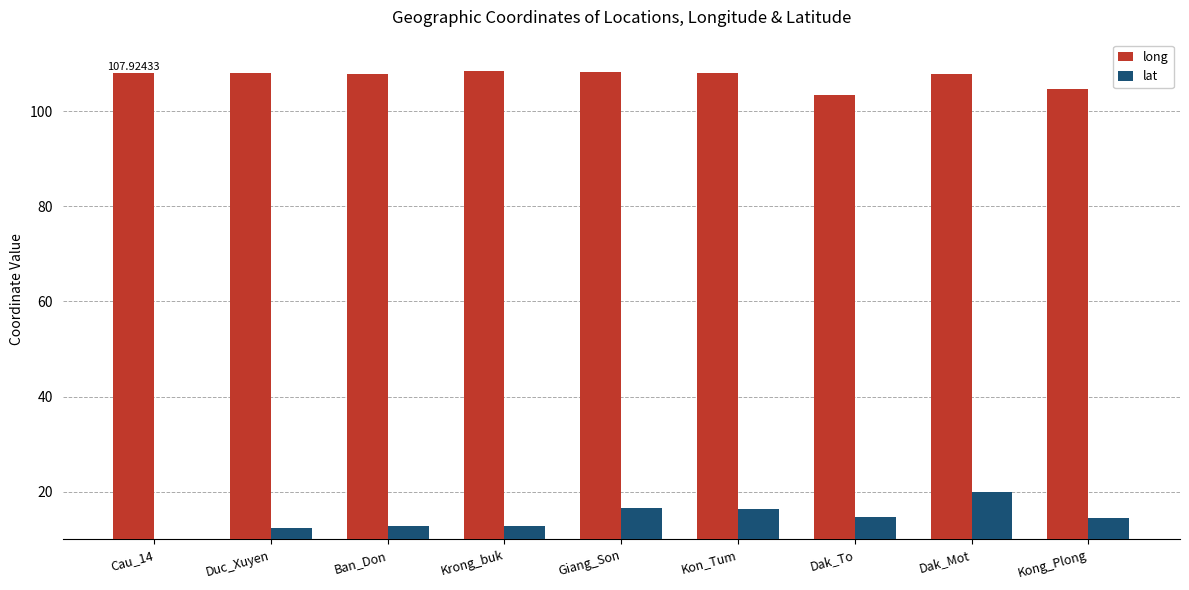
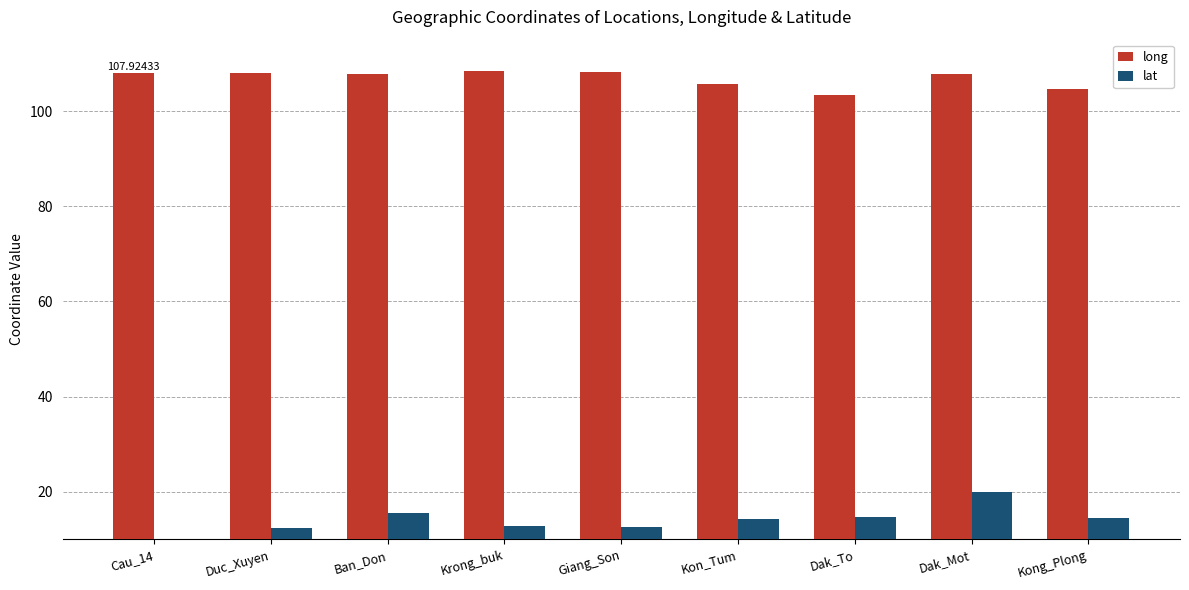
lat, Ban_Don: 13 -> 16
lat, Giang_Son: 17 -> 13
long, Kon_Tum: 108 -> 106
lat, Kon_Tum: 16 -> 14
